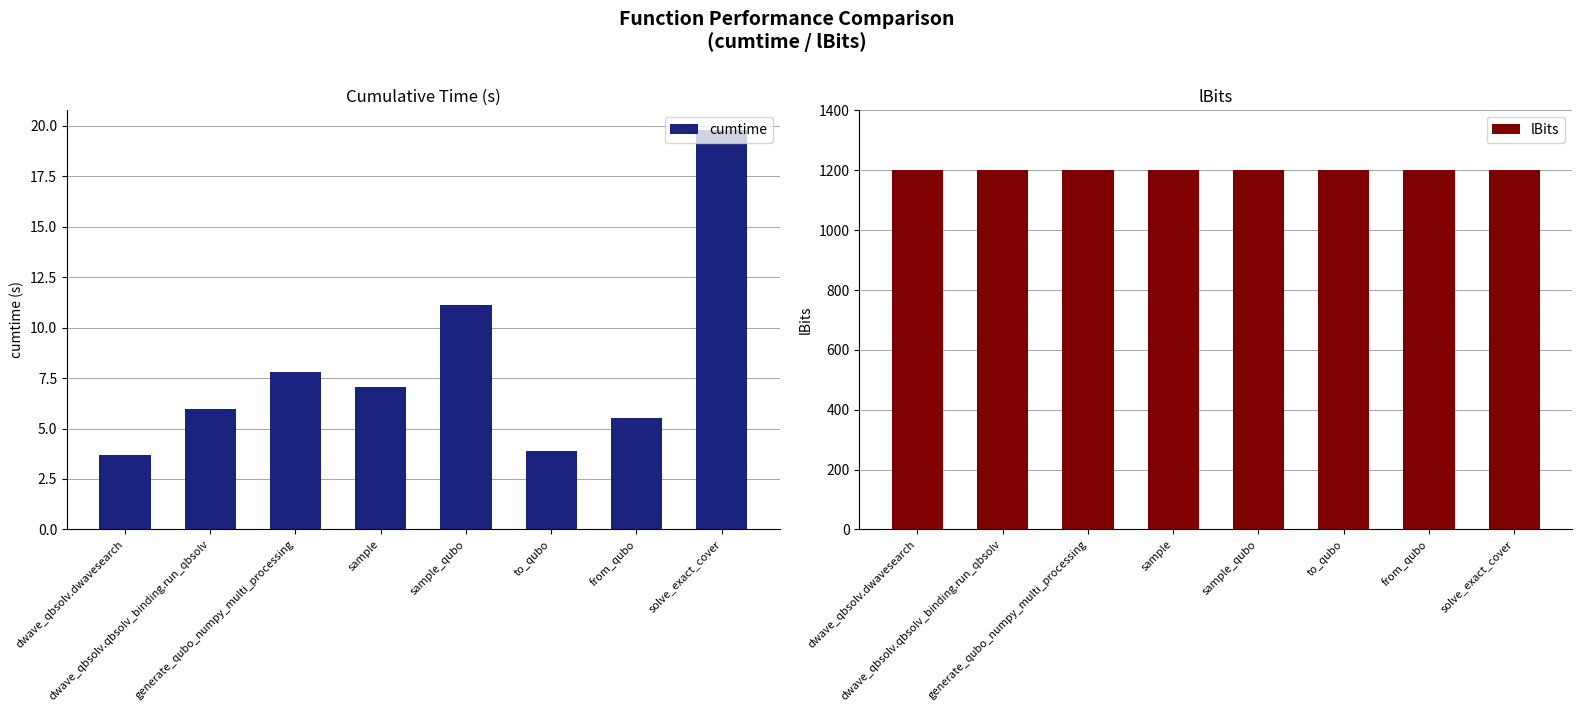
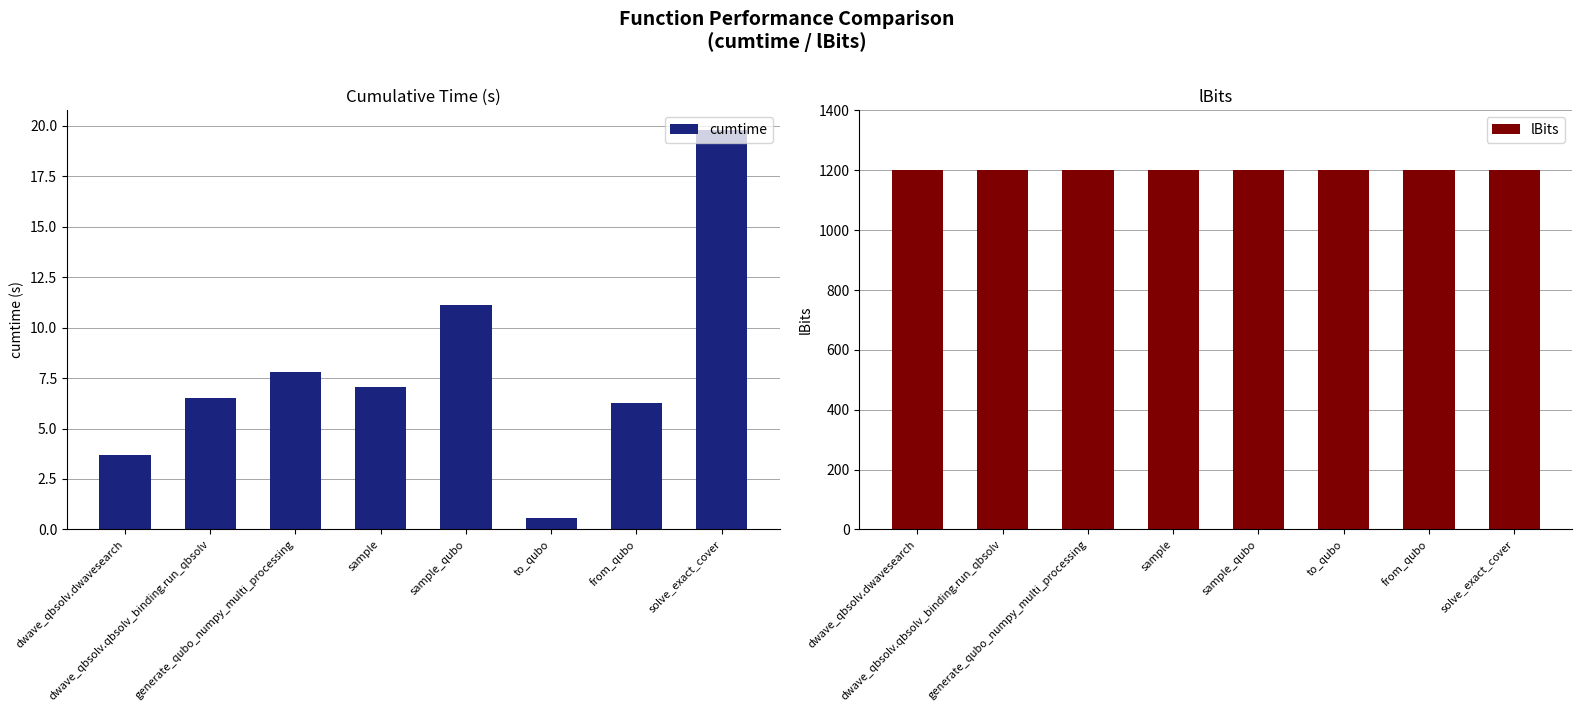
Cumulative Time (s), dwave_qbsolv.qbsolv_binding.run_qbsolv: 6.0 -> 6.5
Cumulative Time (s), to_qubo: 3.9 -> 0.6
Cumulative Time (s), from_qubo: 5.5 -> 6.3
